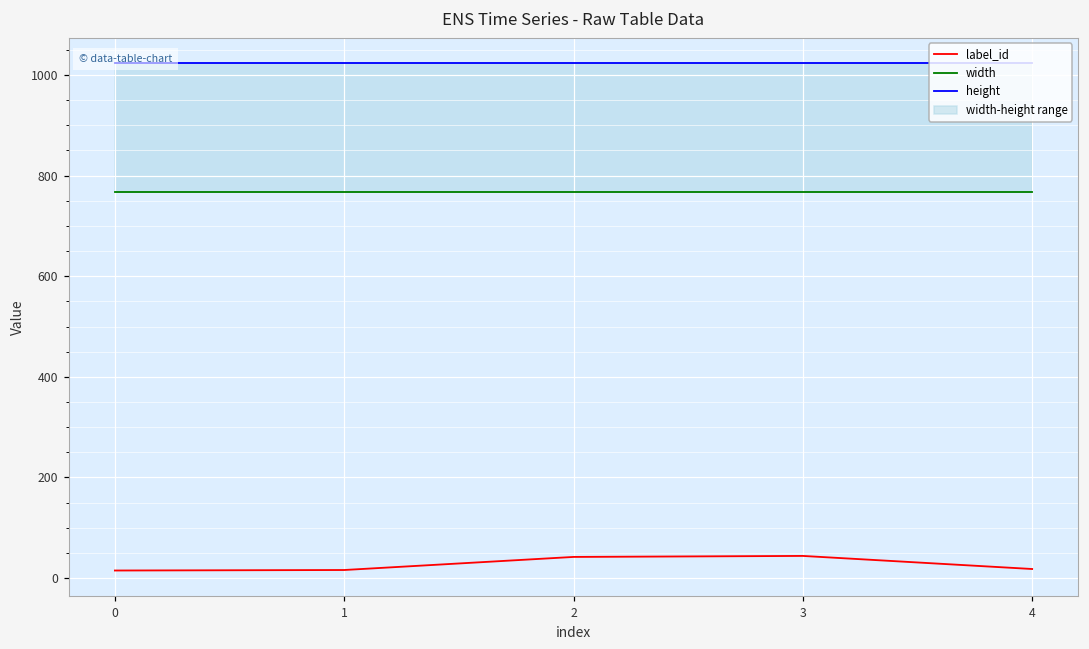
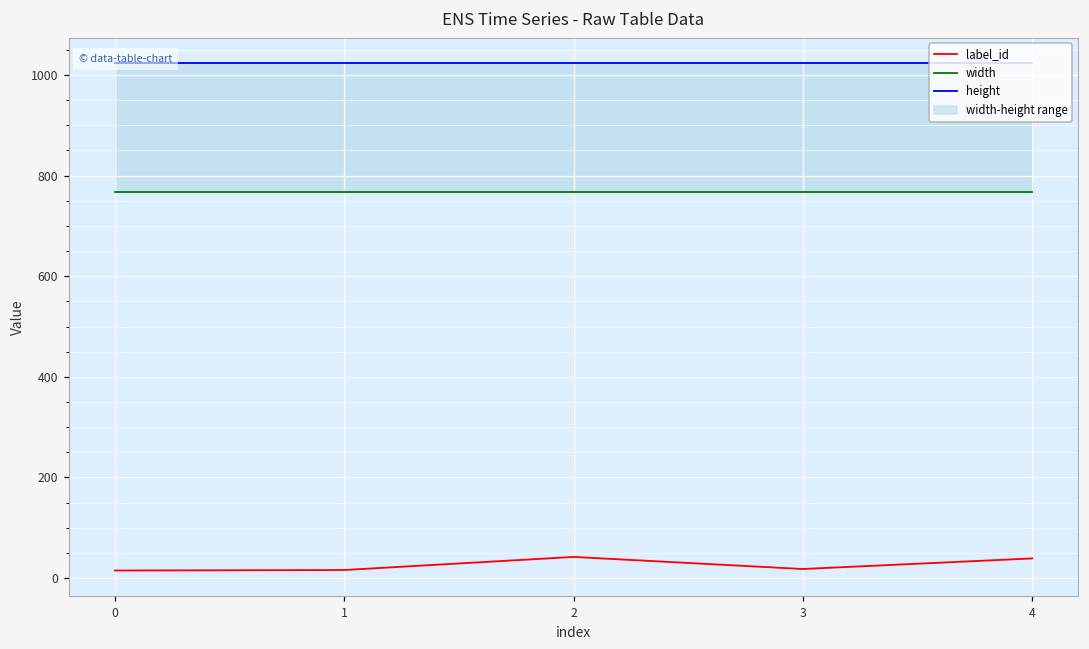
label_id, 3: 40 -> 20
label_id, 4: 20 -> 40
